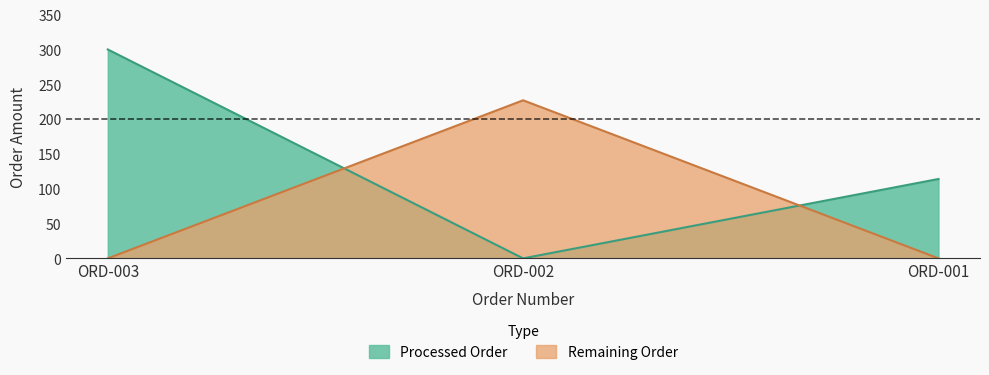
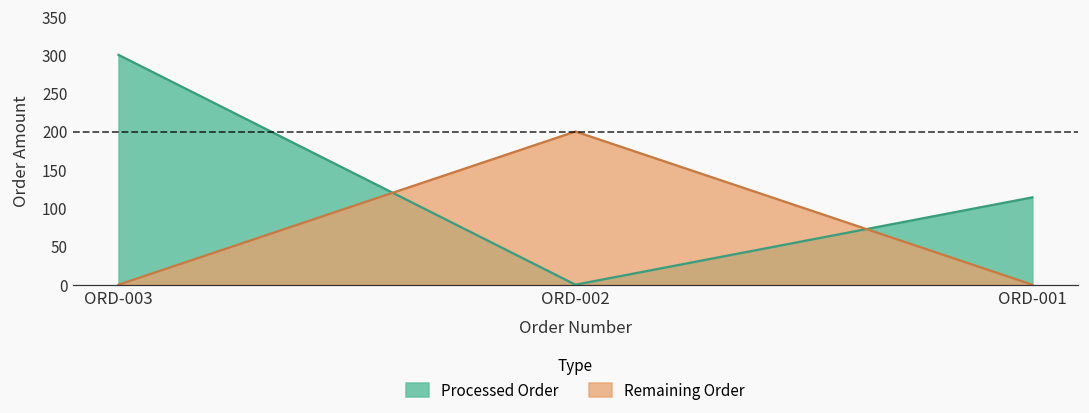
Remaining Order, ORD-002: 230 -> 200
